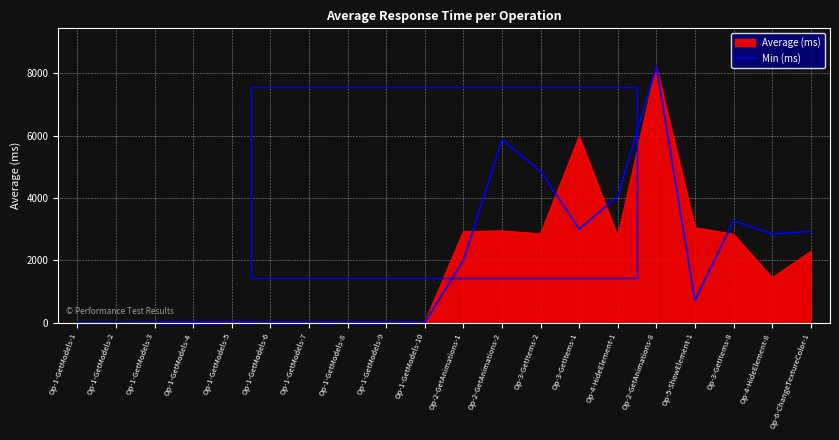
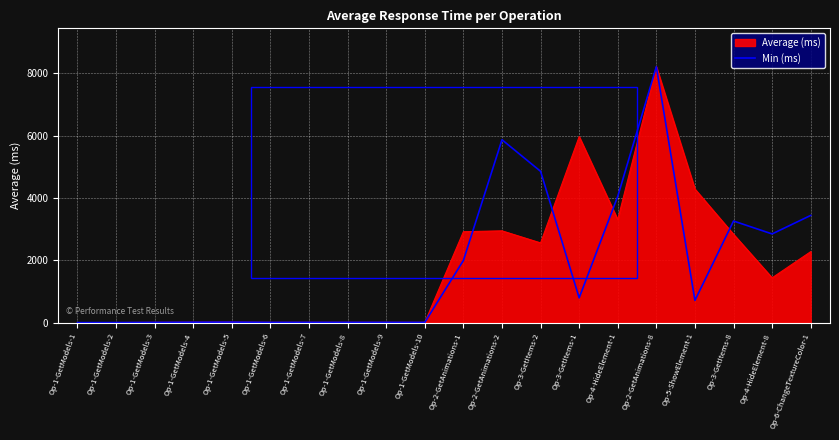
Average (ms), Op-3-GetItems-2: 2800 -> 2600
Min (ms), Op-3-GetItems-1: 3000 -> 800
Average (ms), Op-4-HideElement-1: 2800 -> 3300
Average (ms), Op-5-ShowElement-1: 3000 -> 4300
Min (ms), Op-6-ChangeTextureColor-1: 2900 -> 3400
